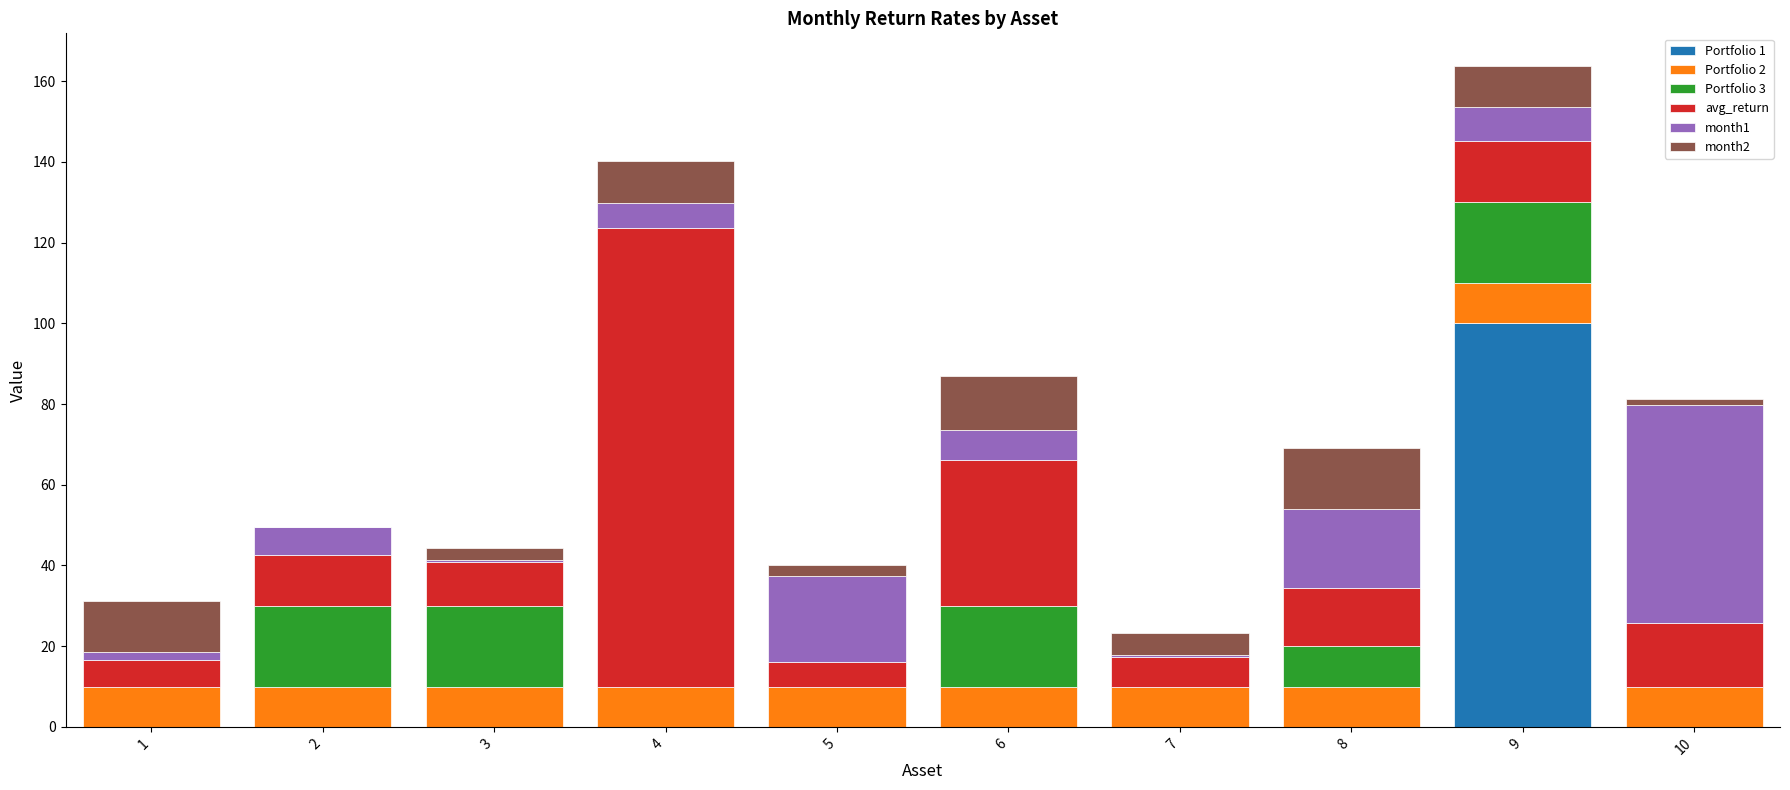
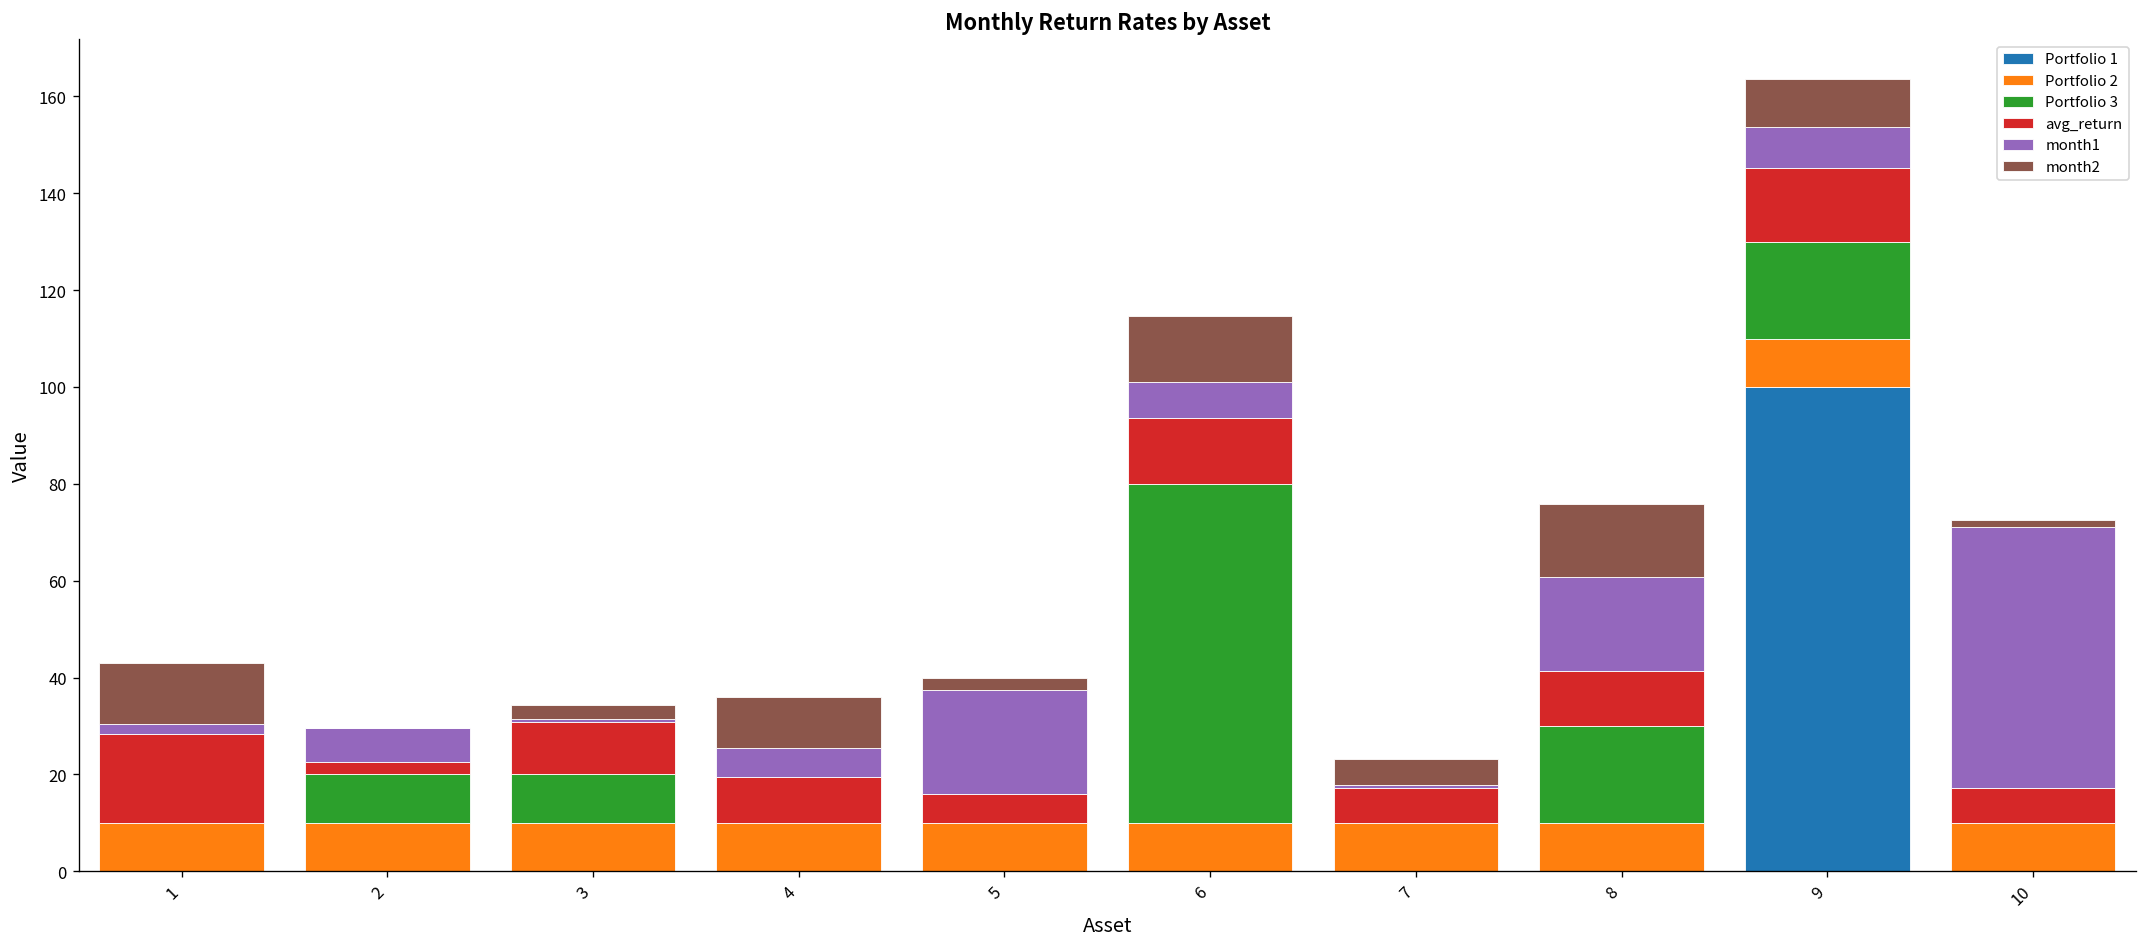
avg_return, 1: 7 -> 18
Portfolio 3, 2: 20 -> 10
avg_return, 2: 13 -> 3
Portfolio 3, 3: 20 -> 10
avg_return, 4: 114 -> 10
Portfolio 3, 6: 20 -> 70
avg_return, 6: 36 -> 14
Portfolio 3, 8: 10 -> 20
avg_return, 8: 15 -> 11
avg_return, 10: 16 -> 7
